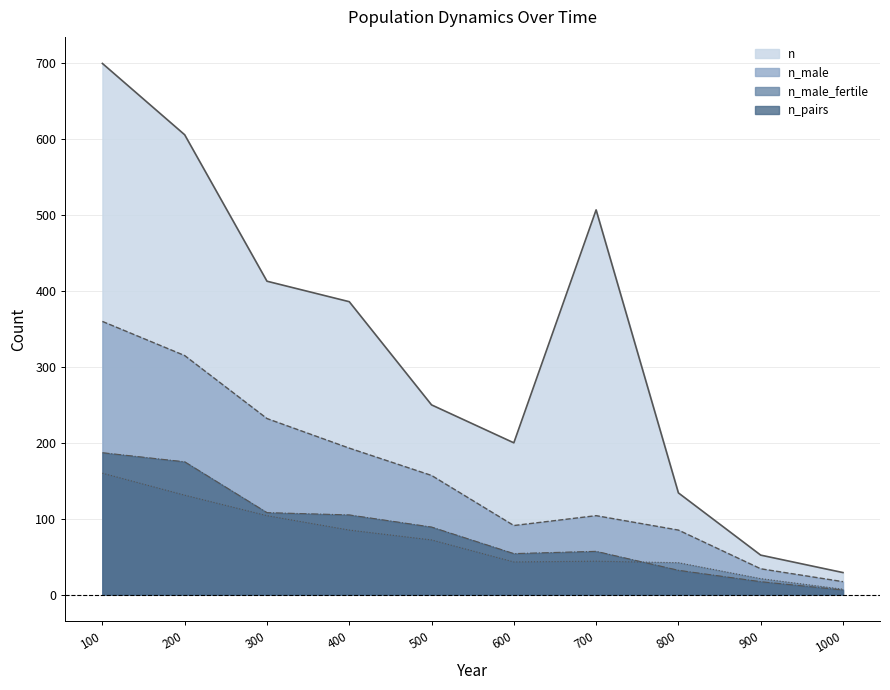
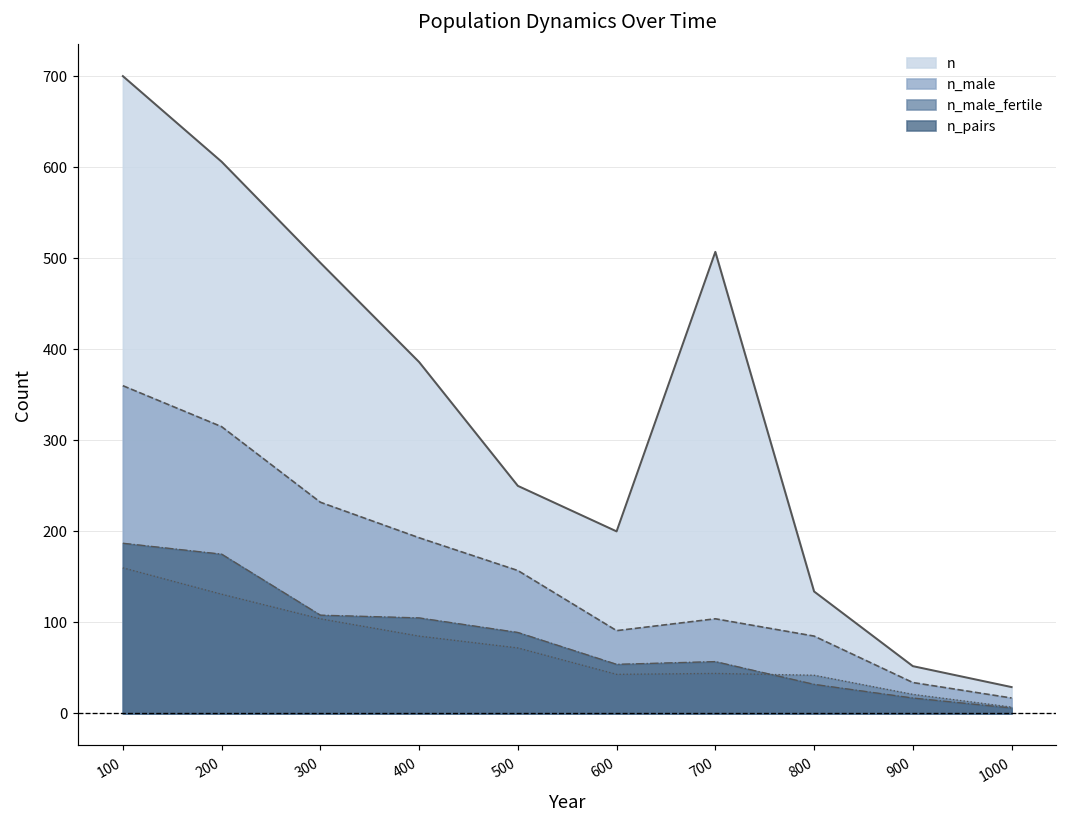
n, 300: 410 -> 500
